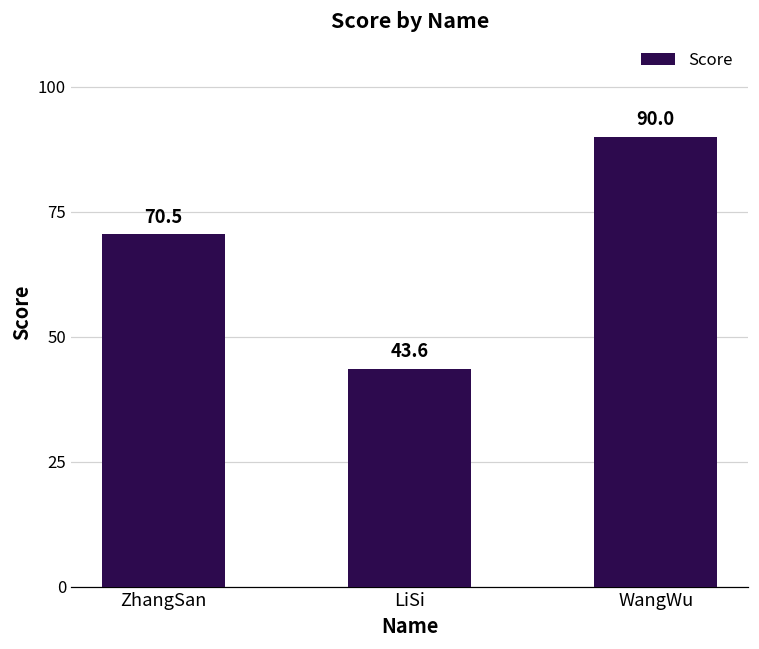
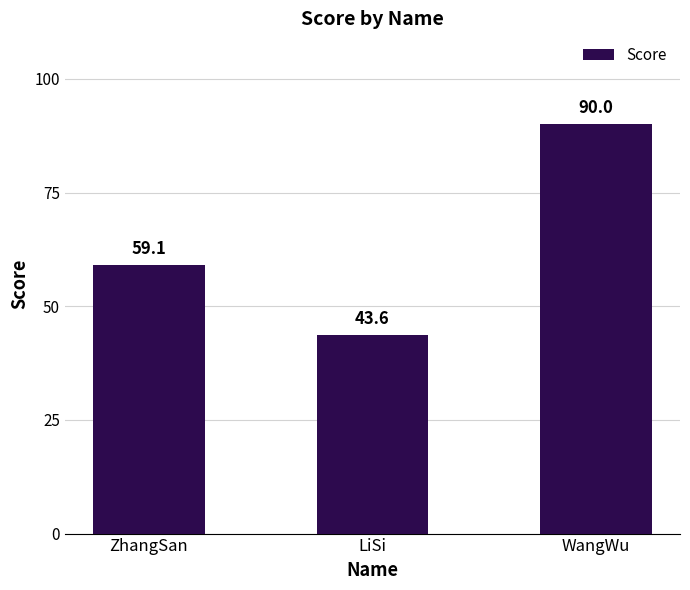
ZhangSan: 70.5 -> 59.1
